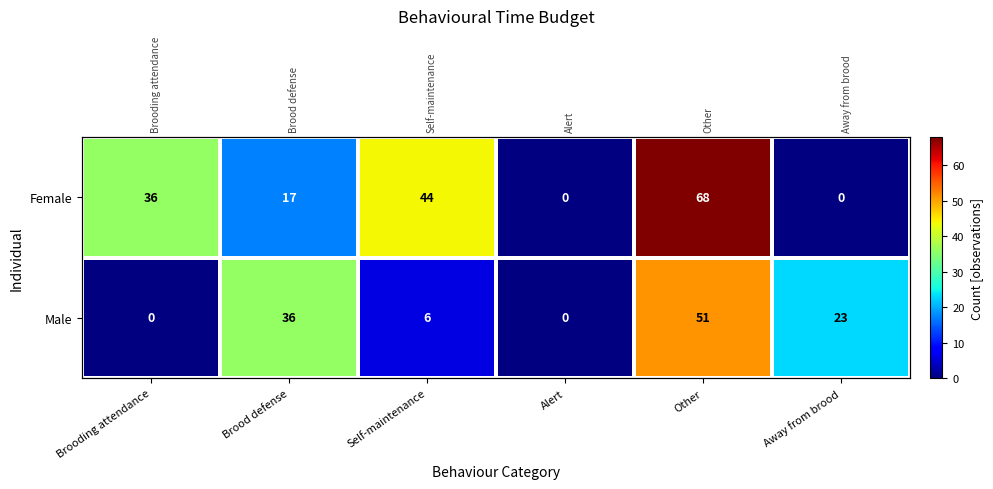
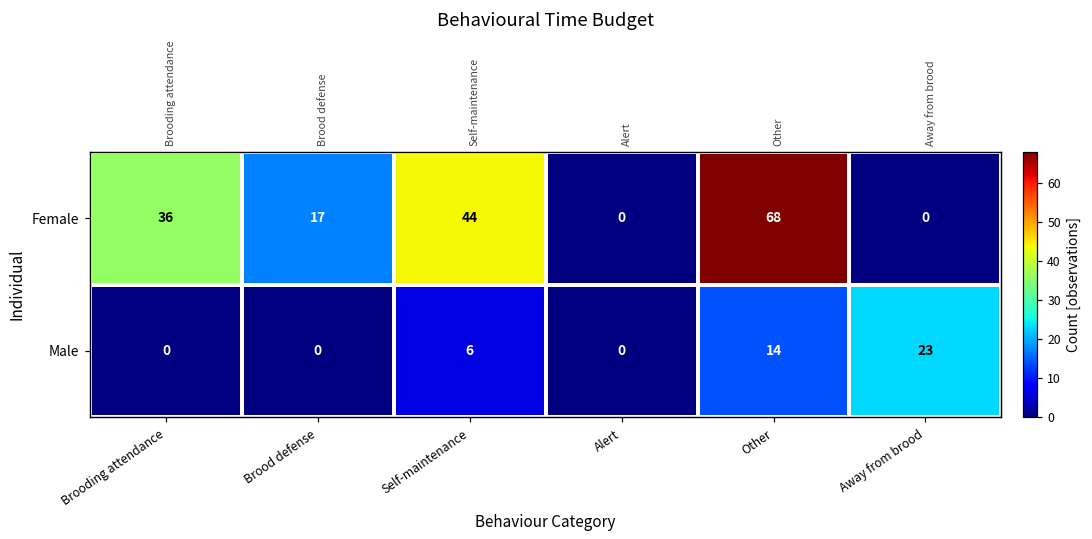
Male, Brood defense: 36 -> 0
Male, Other: 51 -> 14
